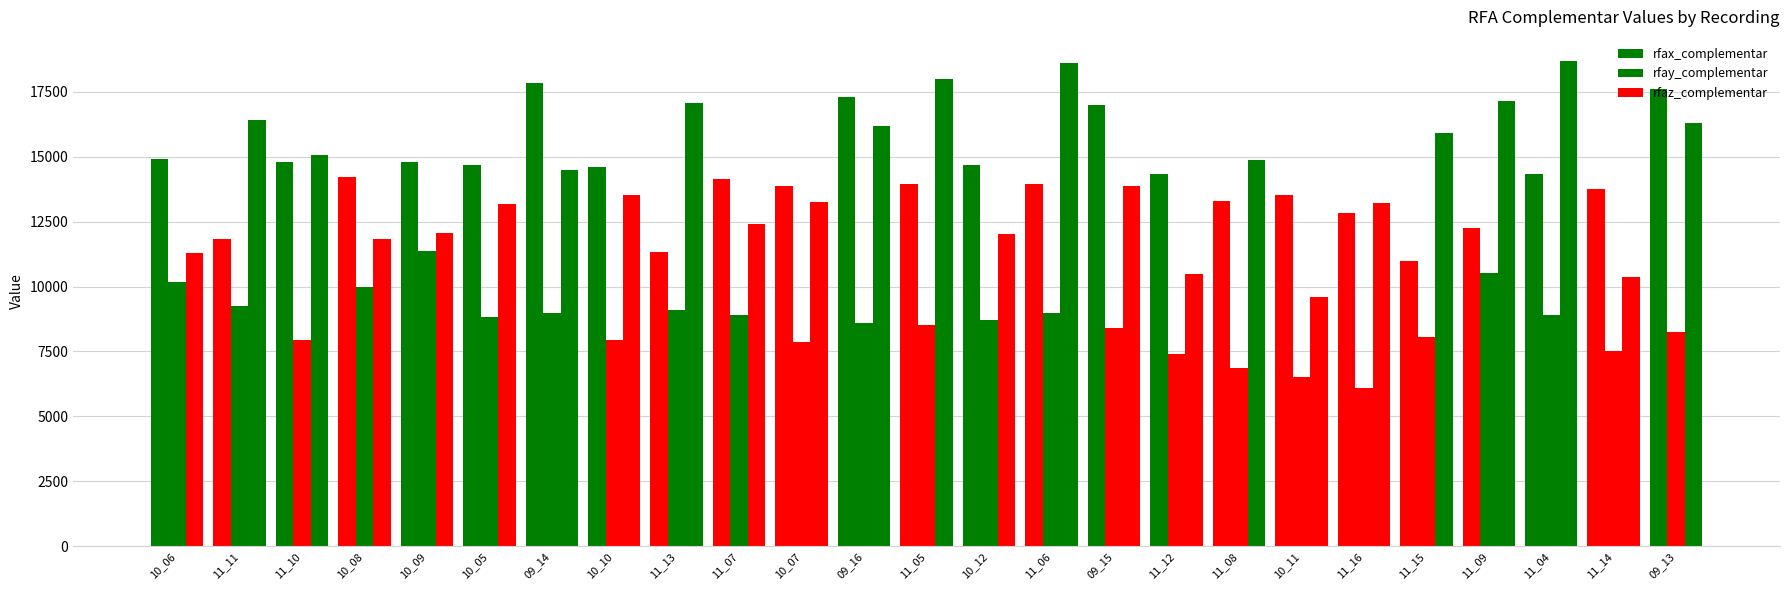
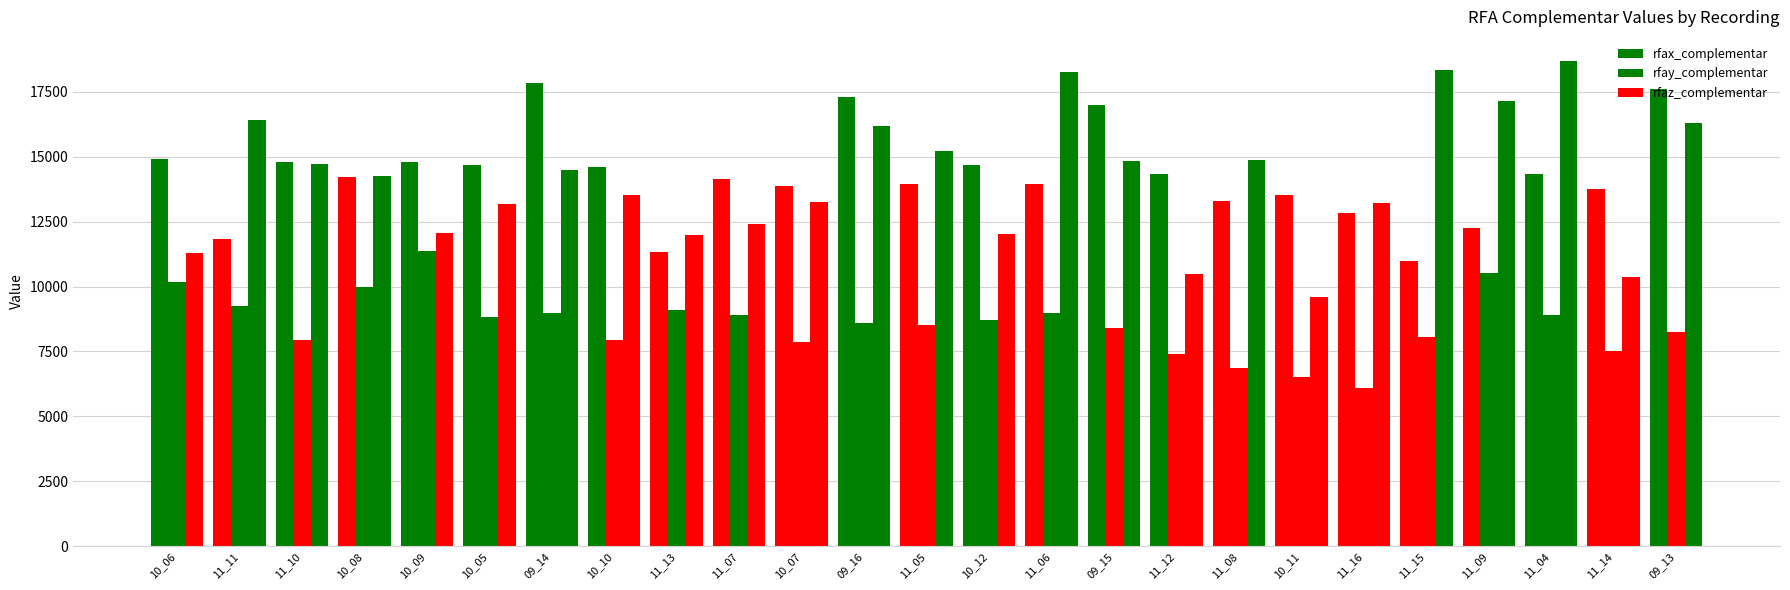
rfaz_complementar, 11_10: 15100 -> 14700
rfaz_complementar, 10_08: 11800 -> 14200
rfaz_complementar, 11_13: 17100 -> 12000
rfaz_complementar, 11_05: 18000 -> 15200
rfaz_complementar, 11_06: 18600 -> 18300
rfaz_complementar, 09_15: 13900 -> 14800
rfaz_complementar, 11_15: 15900 -> 18300
